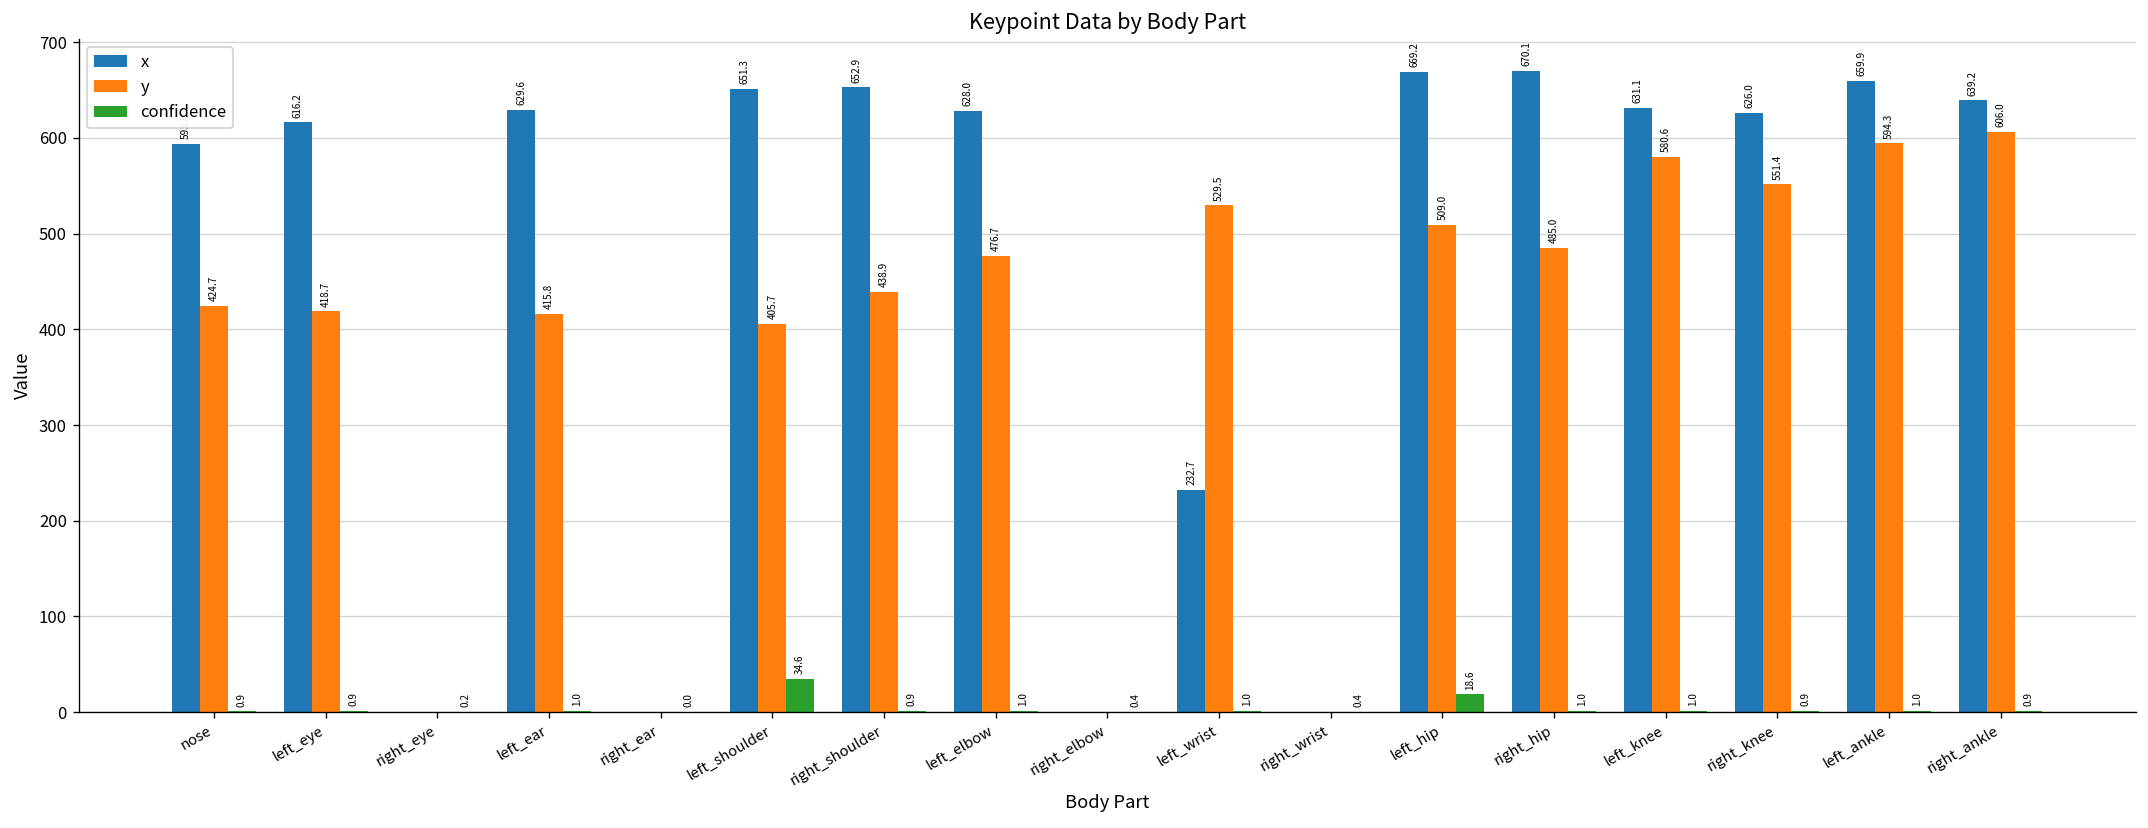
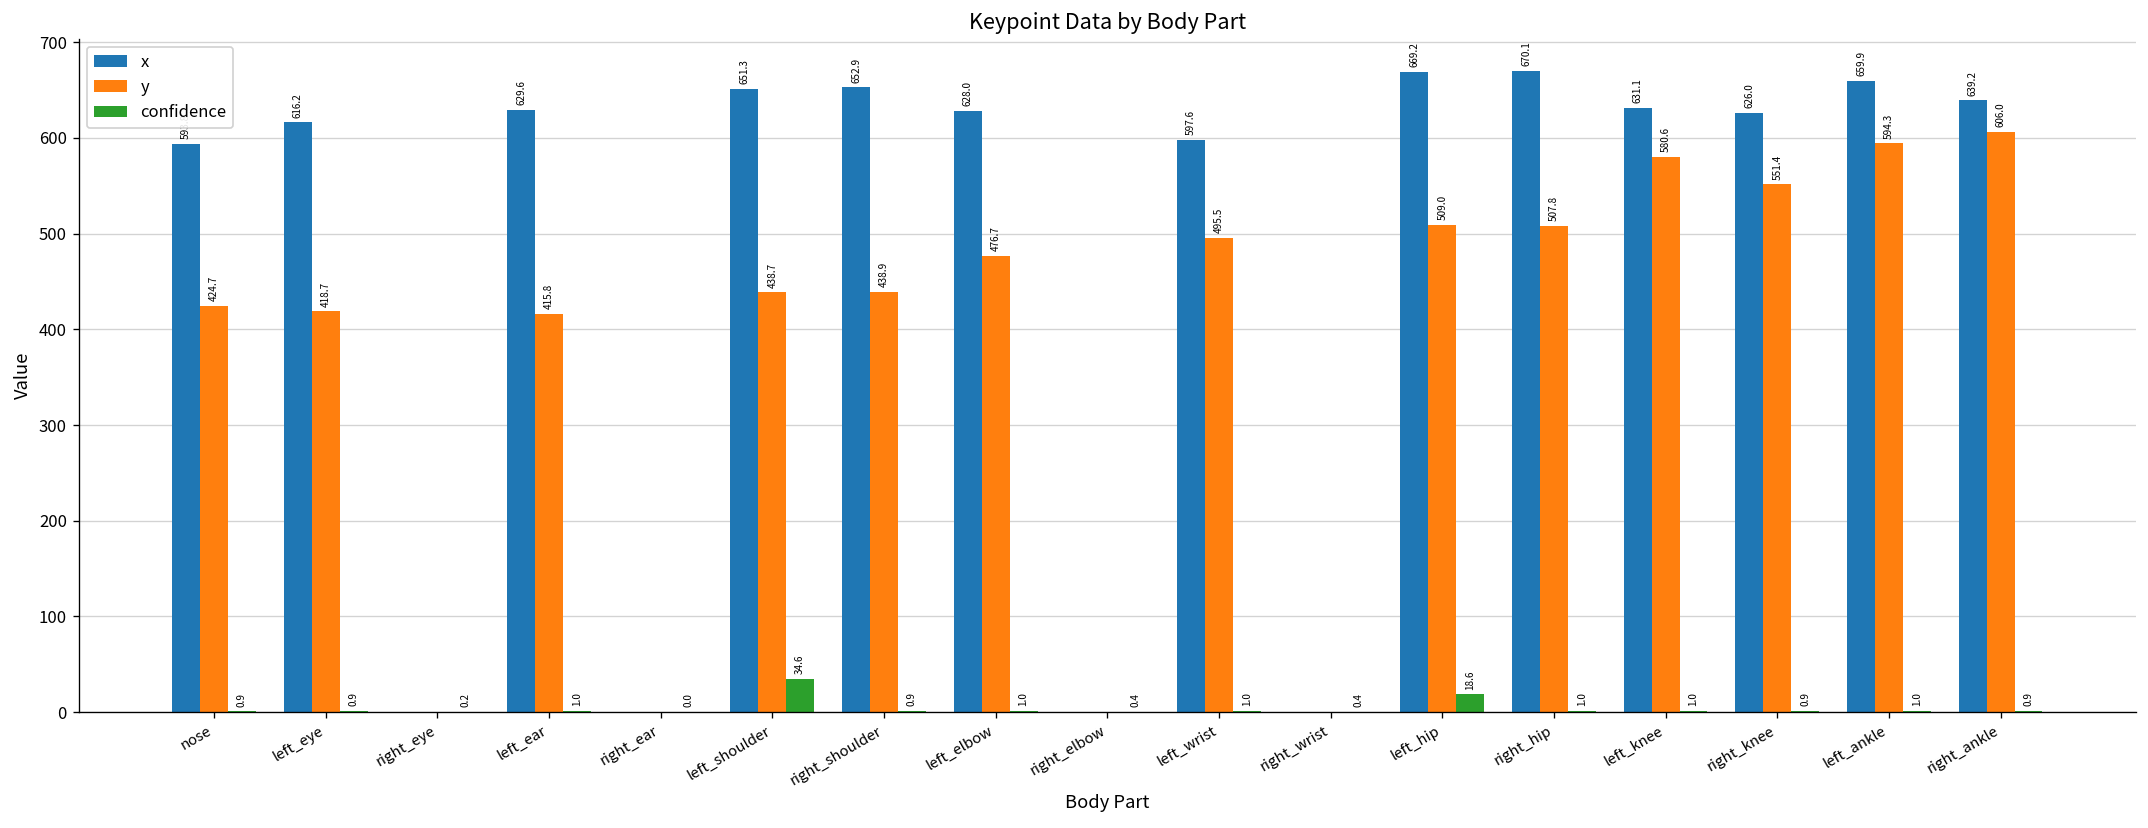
y, left_shoulder: 405.7 -> 438.7
x, left_wrist: 232.7 -> 597.6
y, left_wrist: 529.5 -> 495.5
y, right_hip: 485.0 -> 507.8
